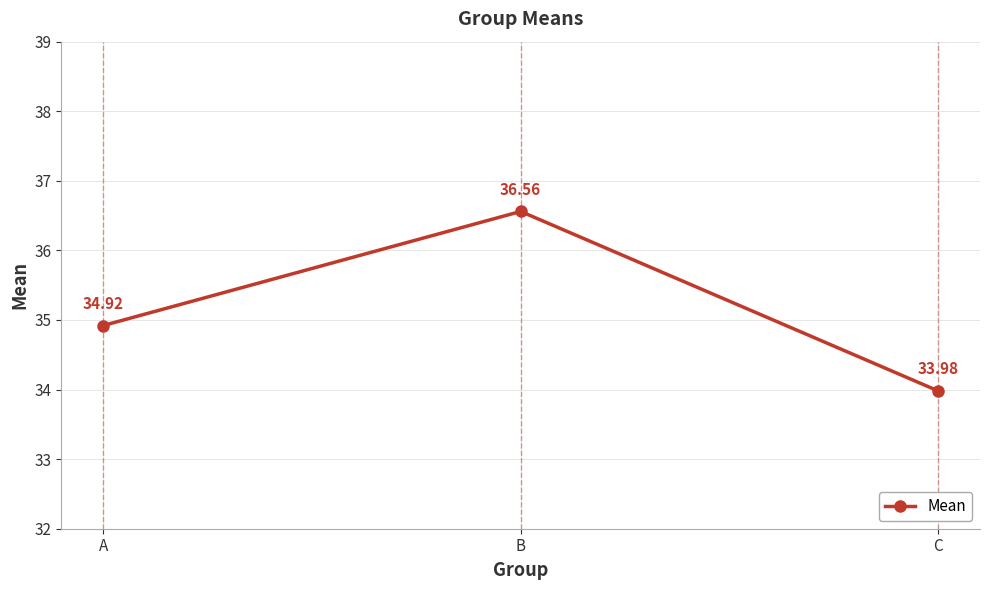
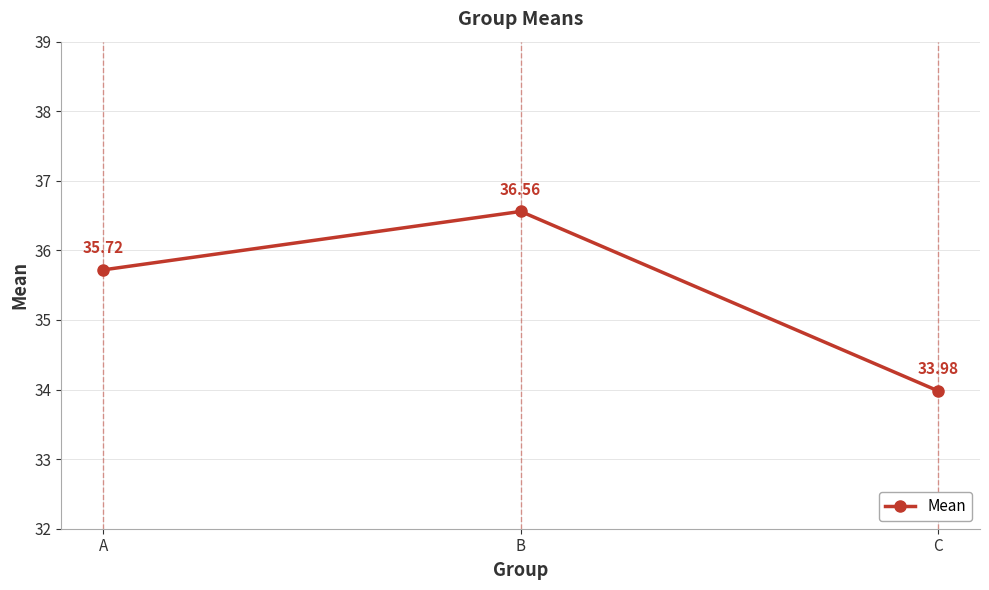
A: 34.92 -> 35.72
